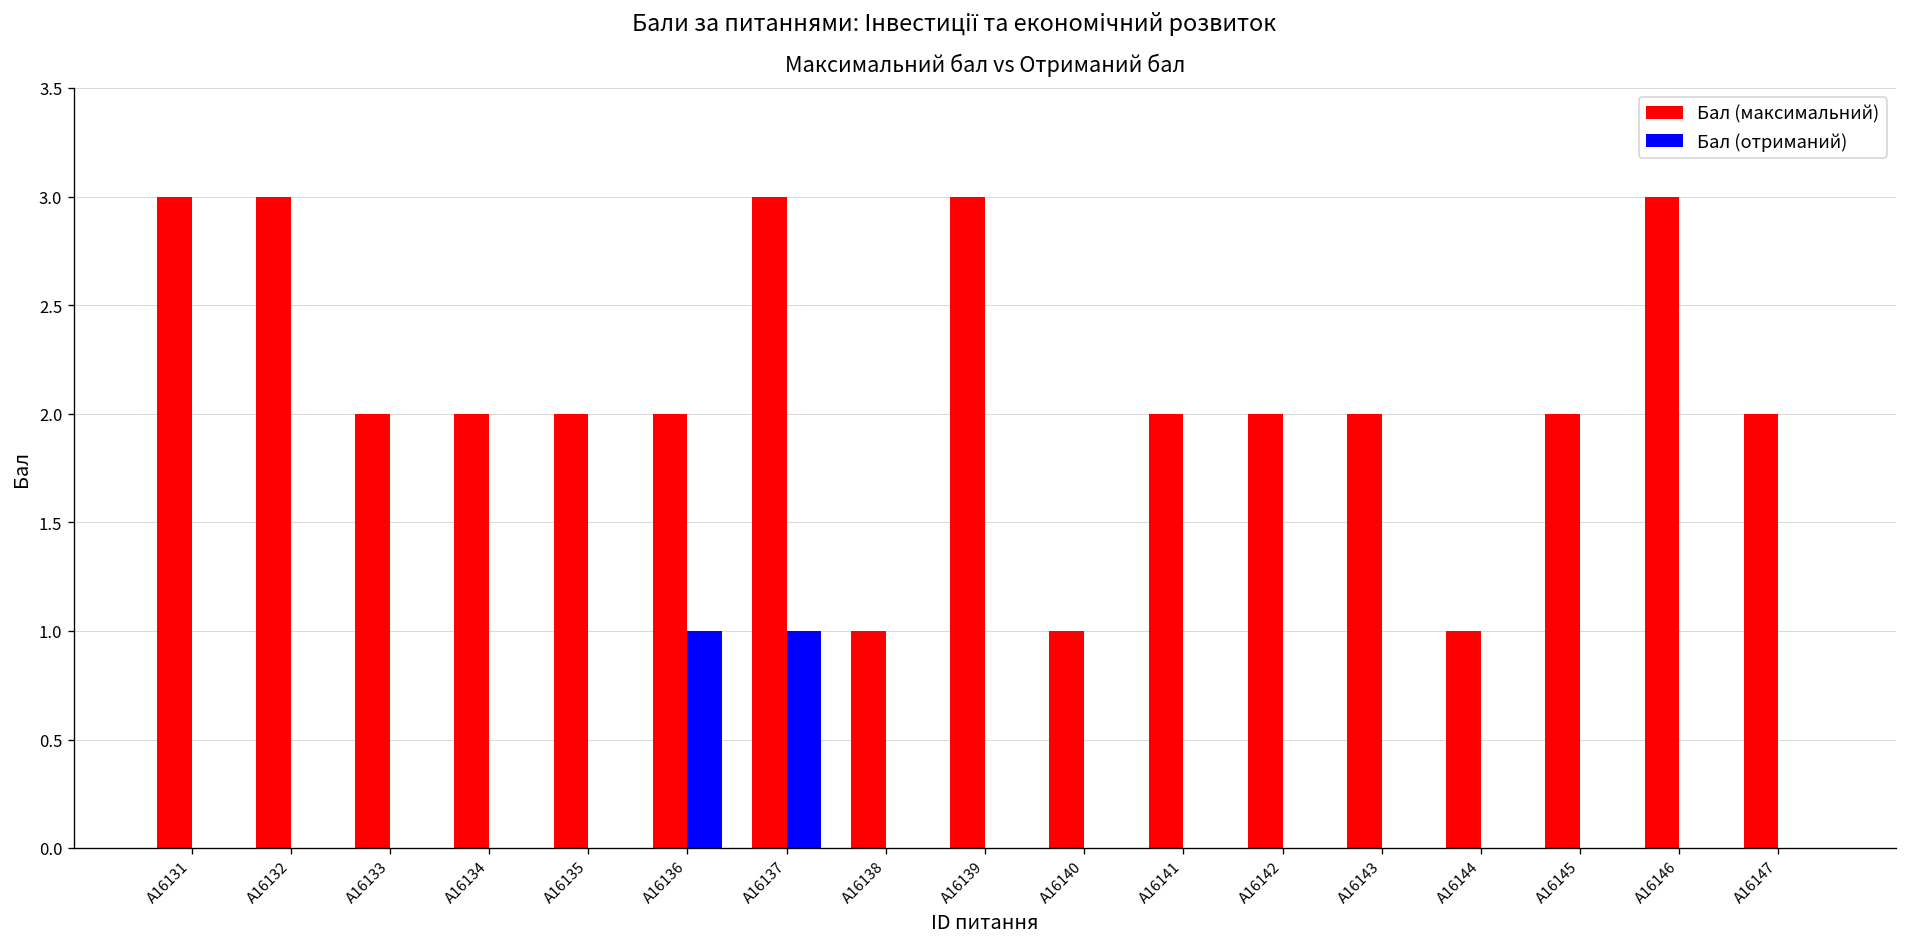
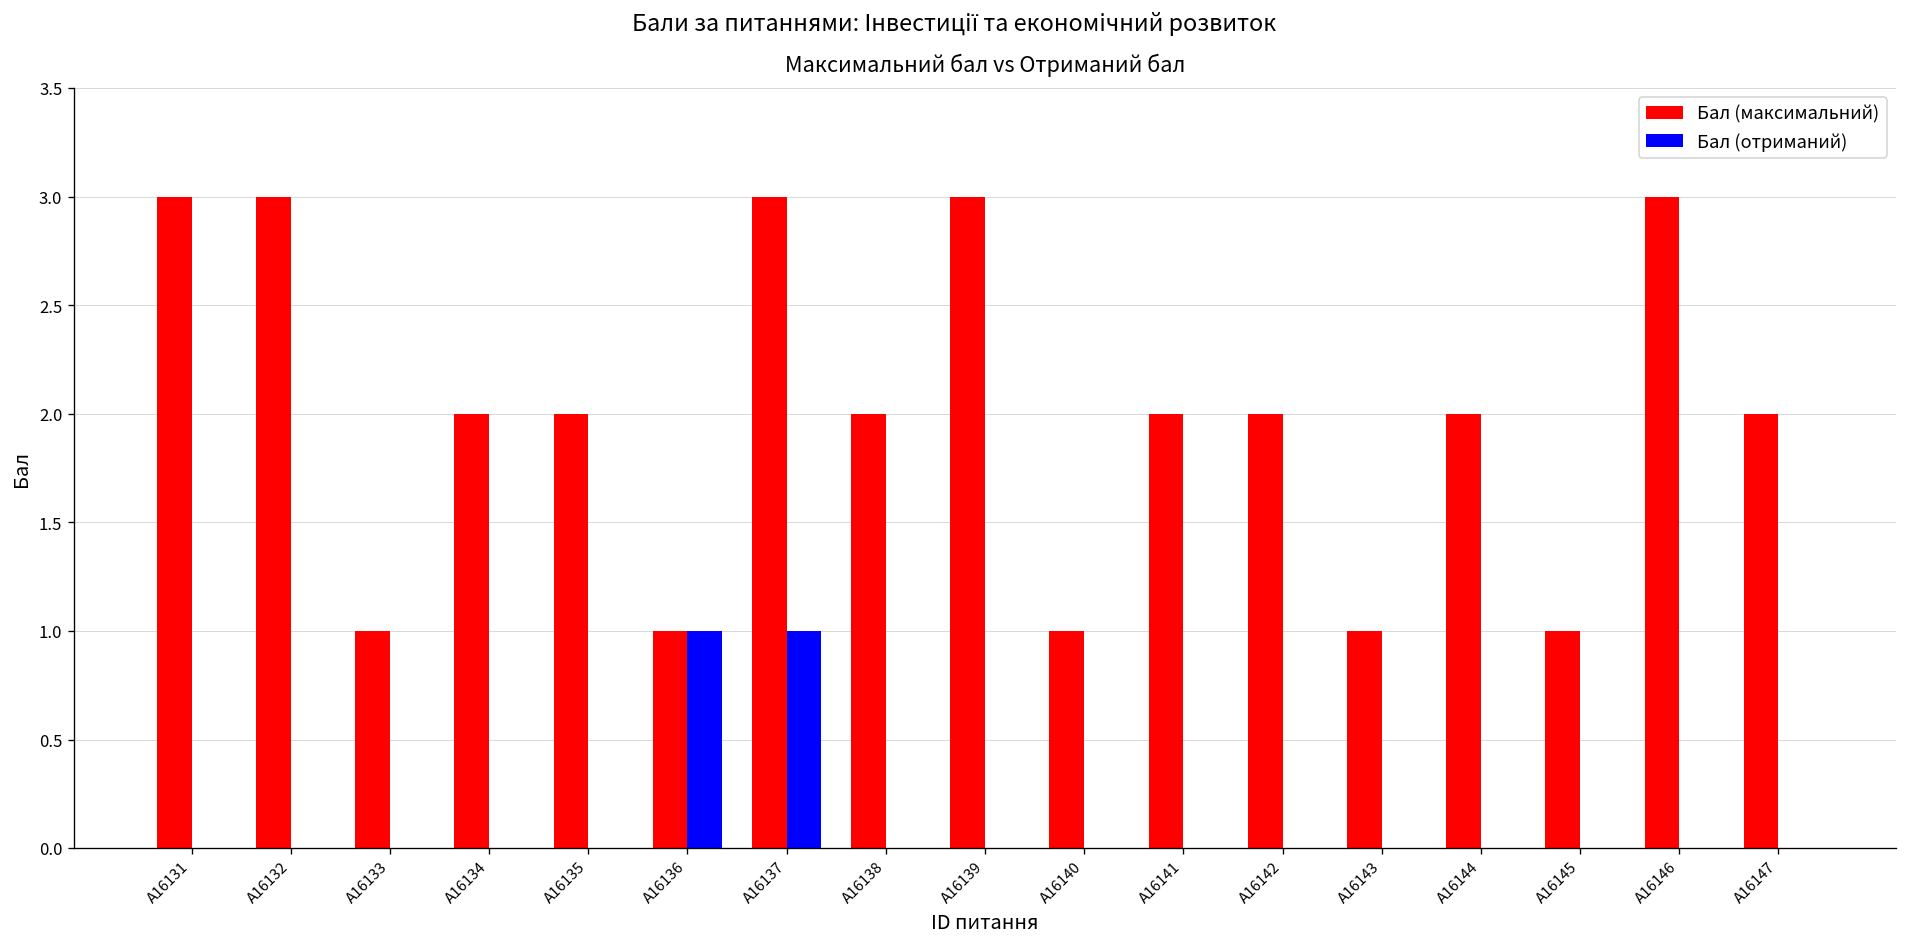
Бал (максимальний), A16133: 2 -> 1
Бал (максимальний), A16136: 2 -> 1
Бал (максимальний), A16138: 1 -> 2
Бал (максимальний), A16143: 2 -> 1
Бал (максимальний), A16144: 1 -> 2
Бал (максимальний), A16145: 2 -> 1
